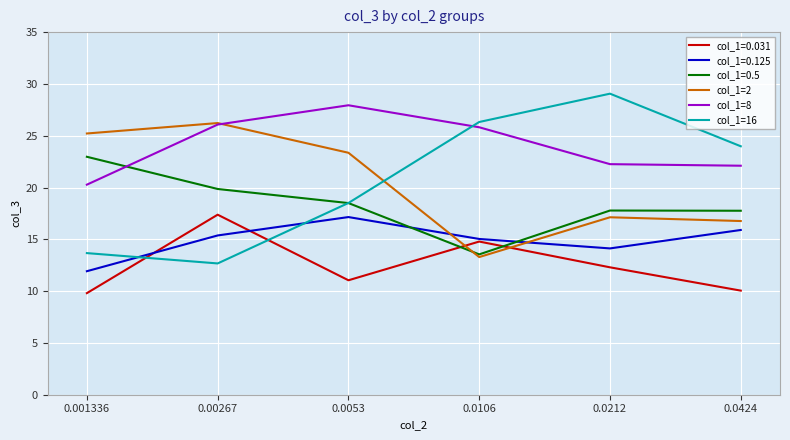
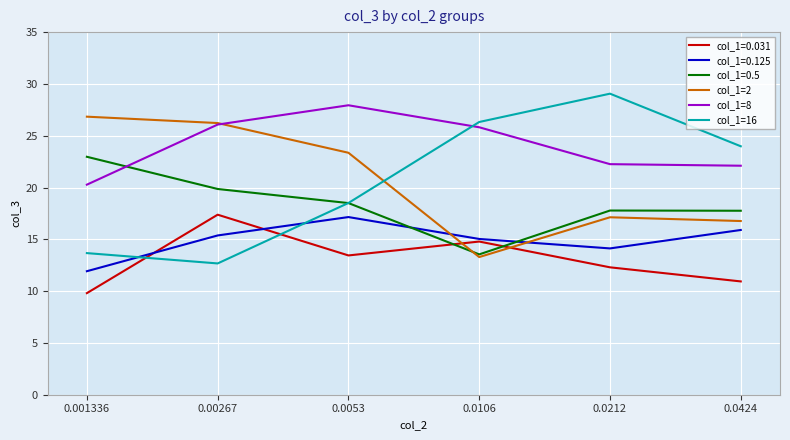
col_1=2, 0.001336: 25.2 -> 26.8
col_1=0.031, 0.0053: 11.0 -> 13.4
col_1=0.031, 0.0424: 10.0 -> 10.9
